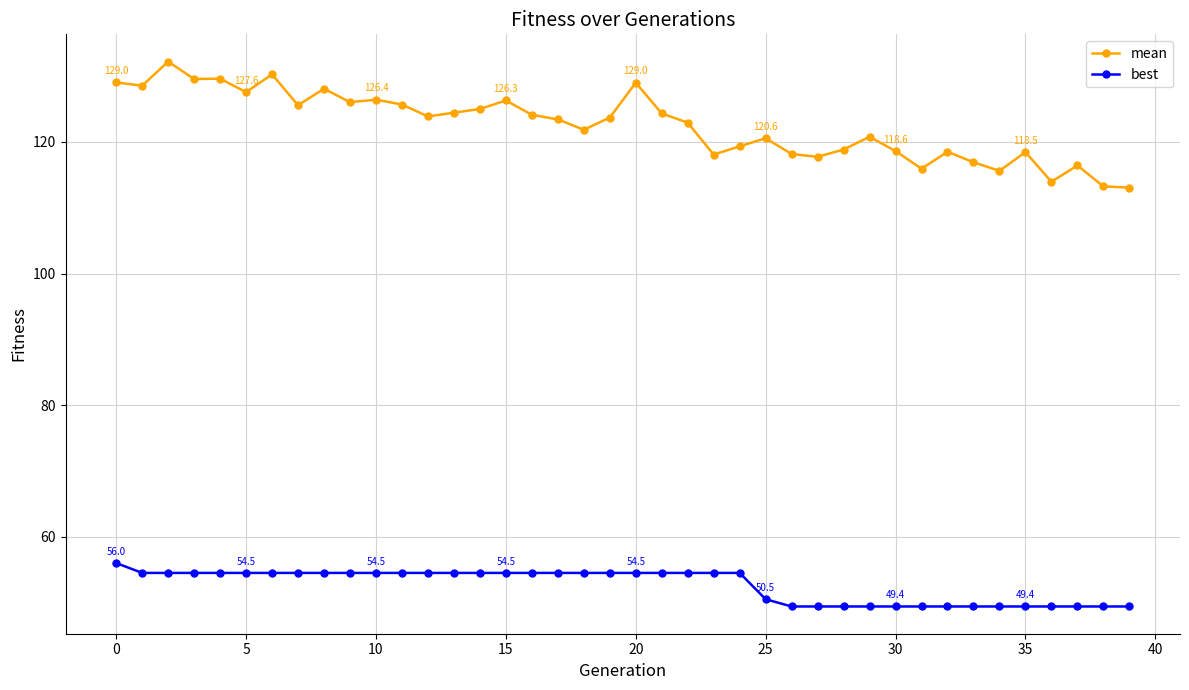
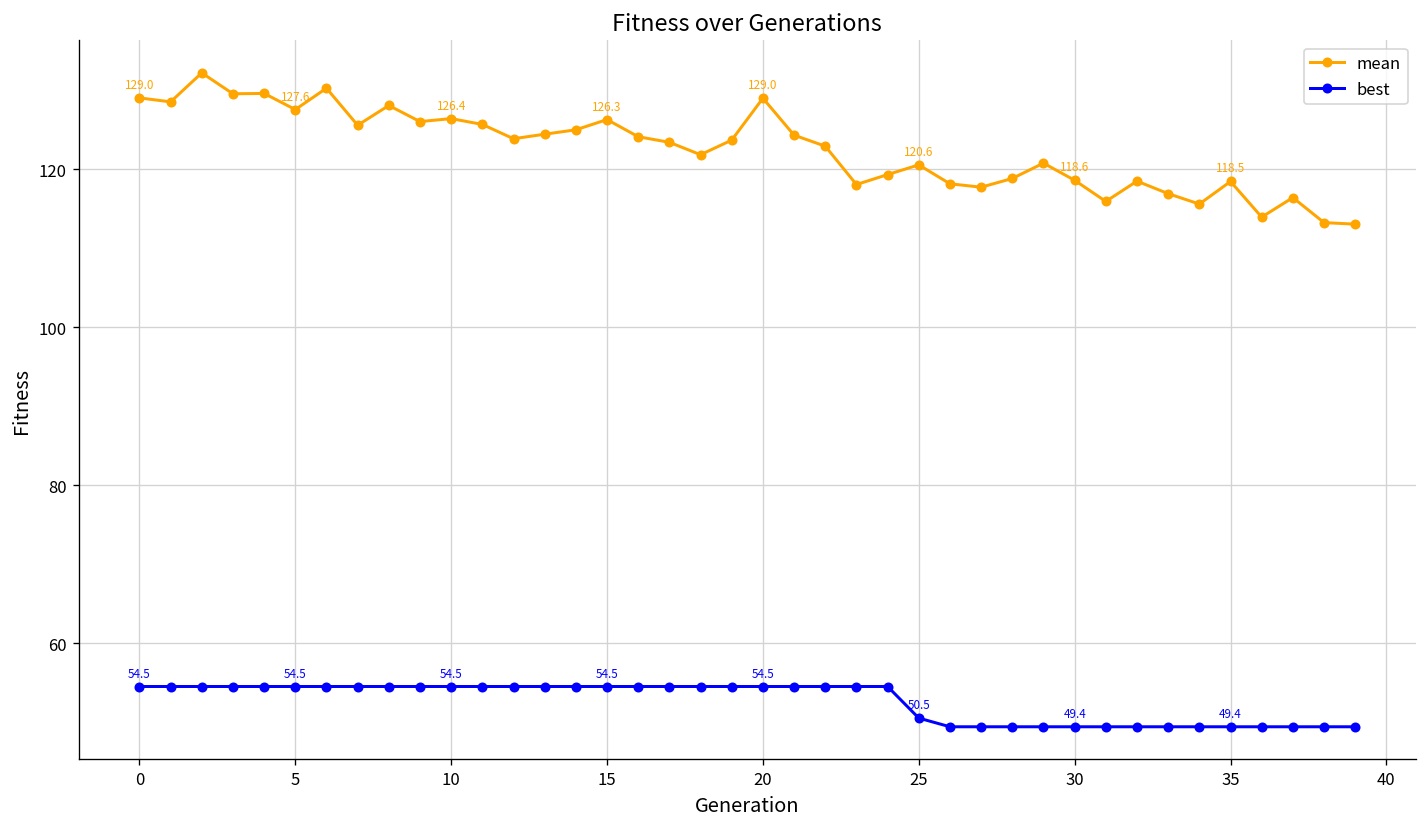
best, 0: 56.0 -> 54.5
